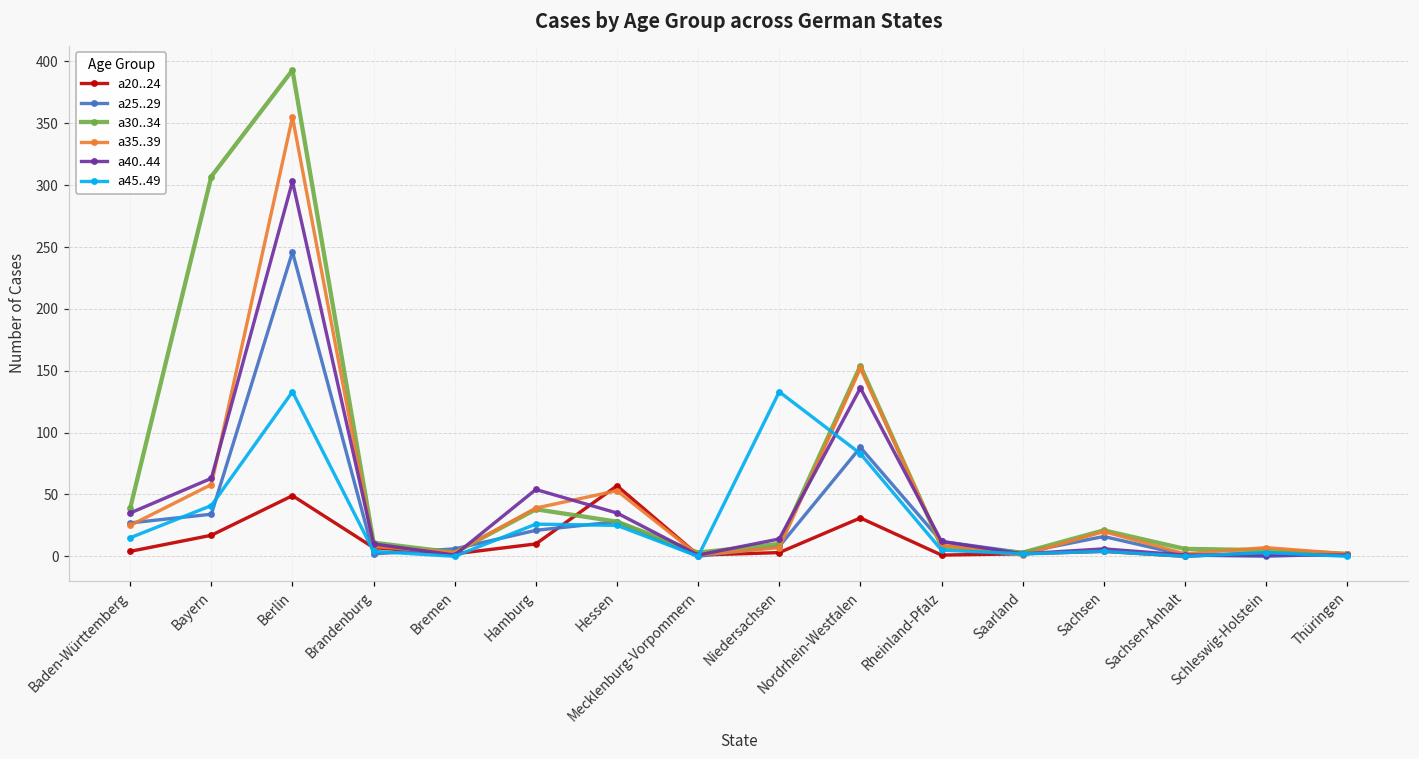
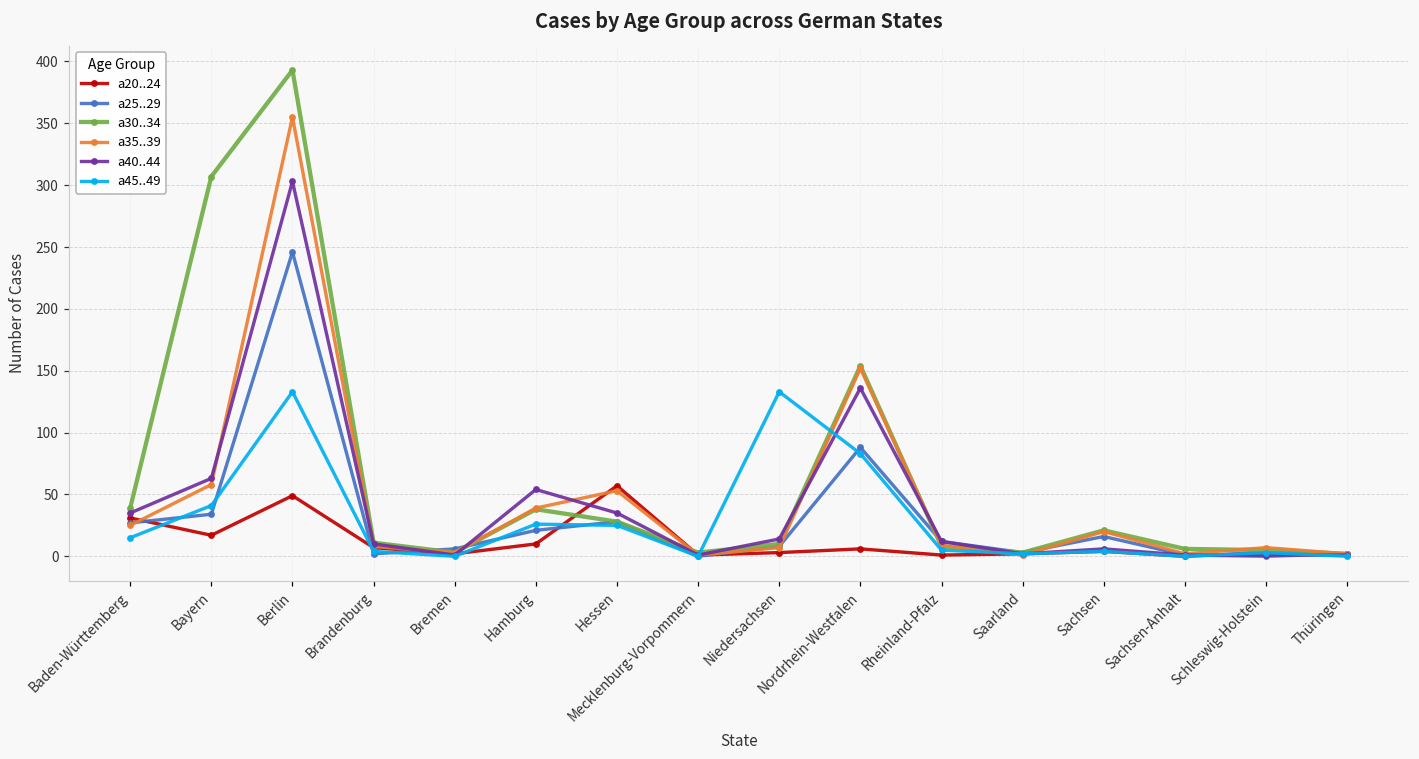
a20..24, Baden-Württemberg: 4 -> 31
a20..24, Nordrhein-Westfalen: 31 -> 6
